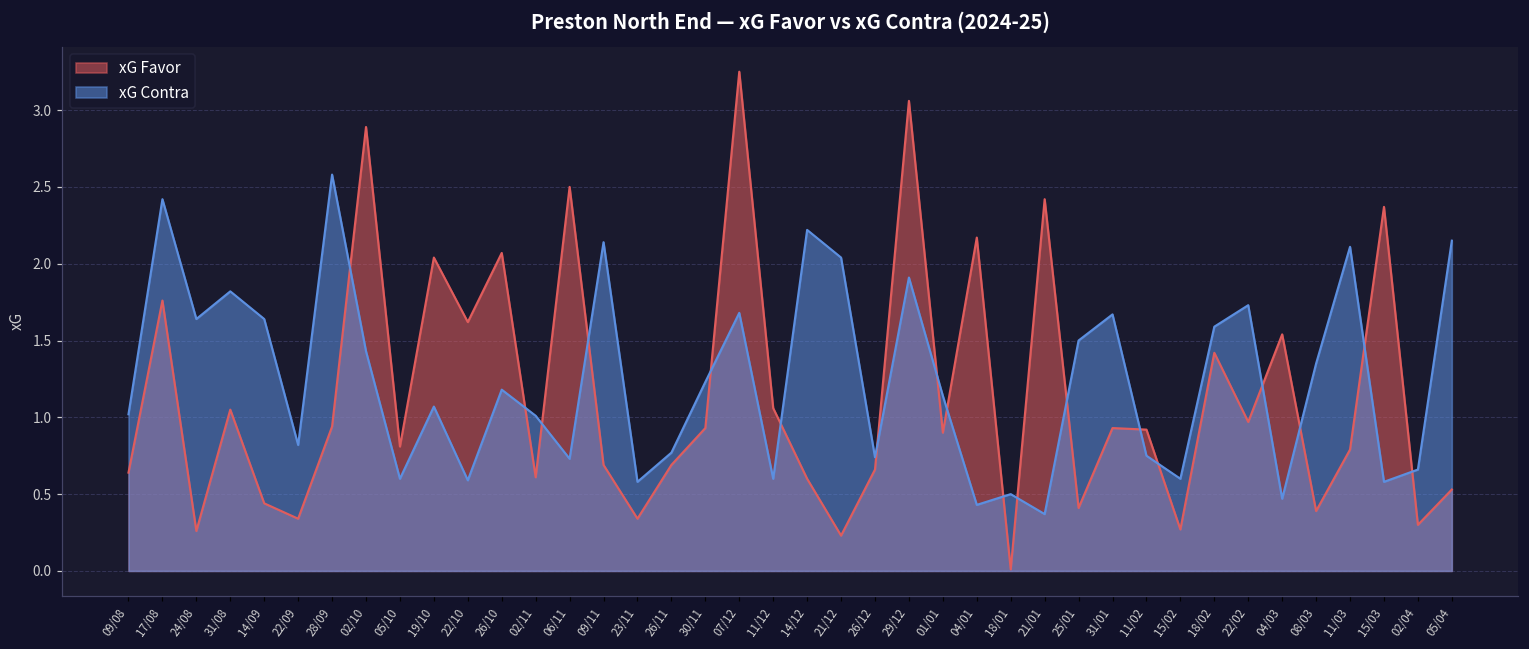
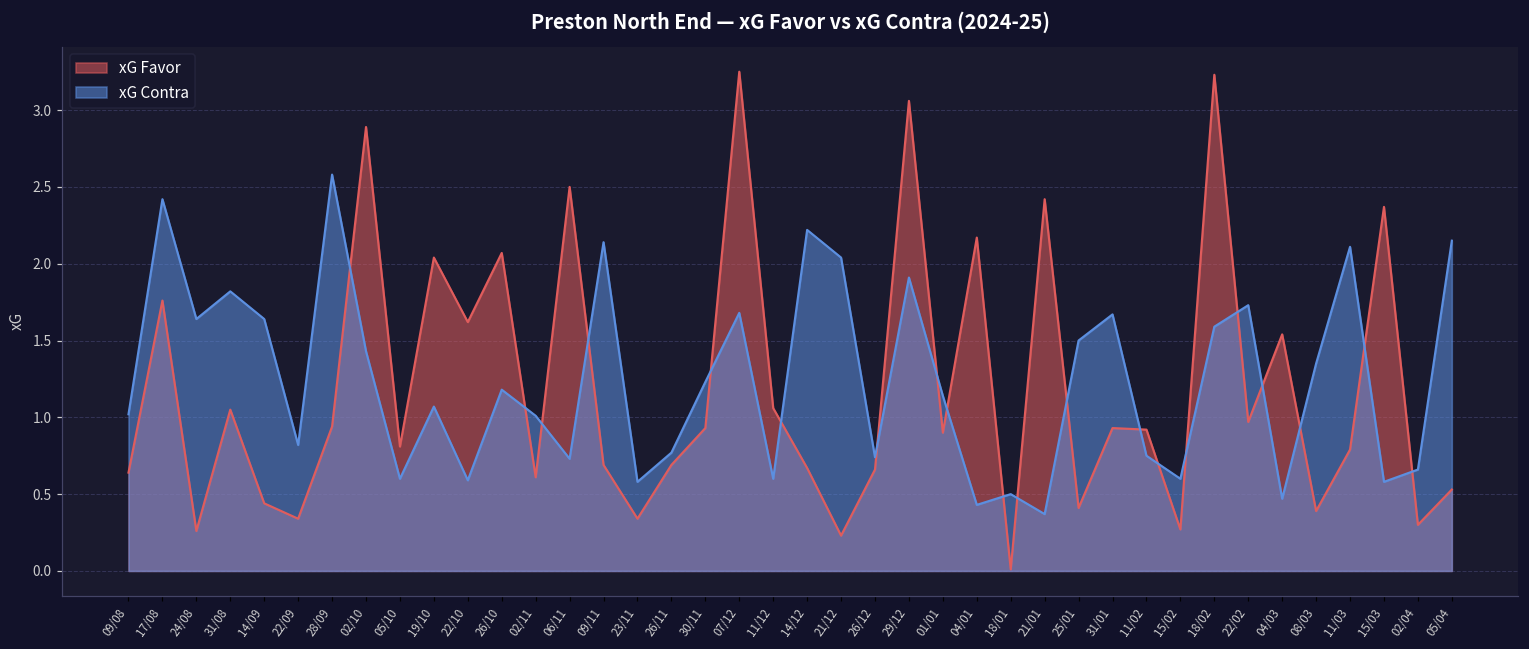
xG Favor, 14/12: 0.60 -> 0.67
xG Favor, 18/02: 1.42 -> 3.23
